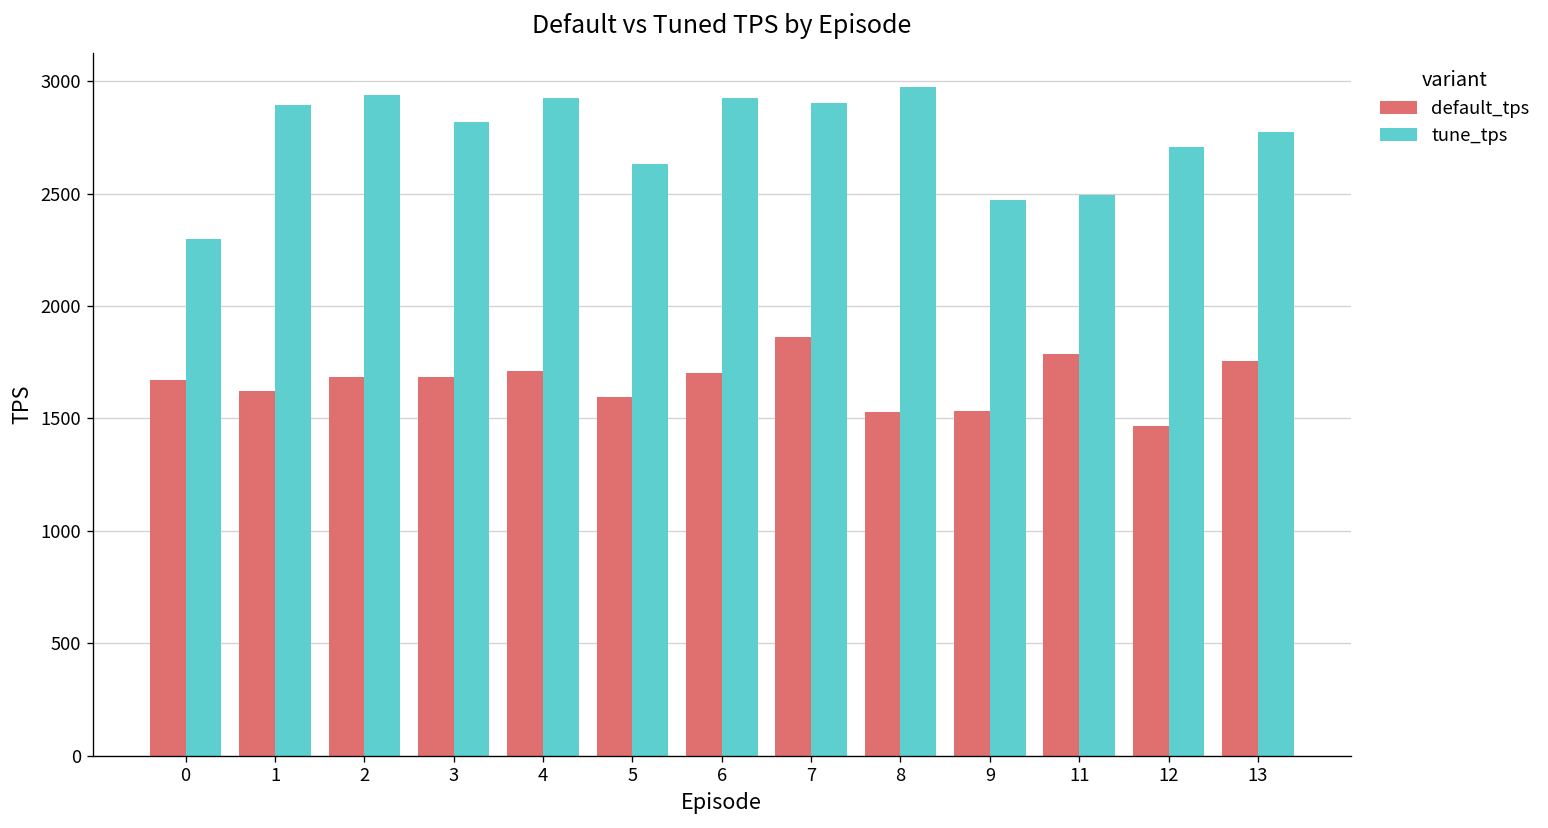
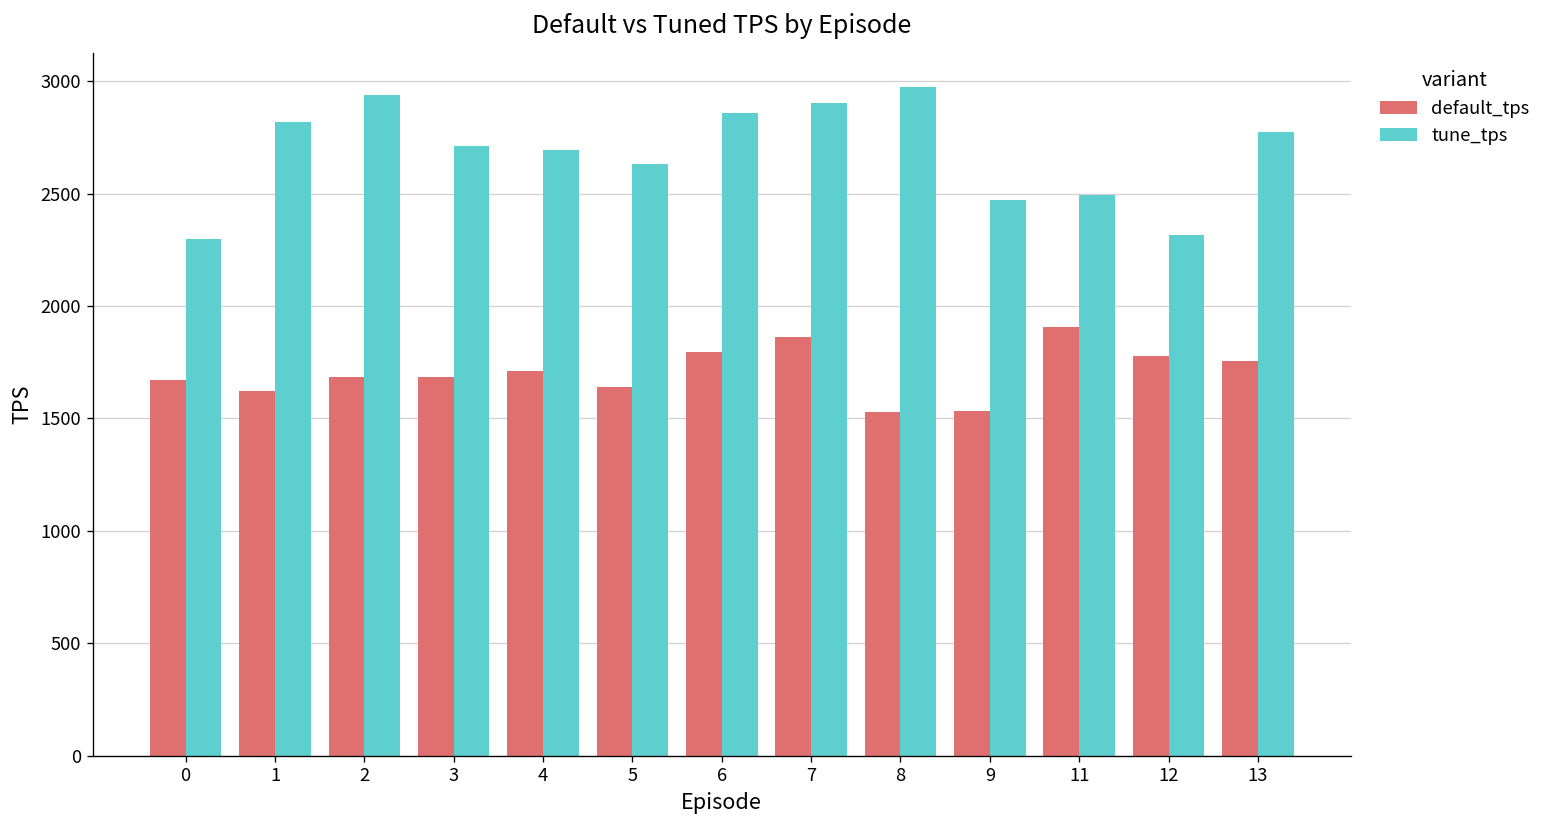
tune_tps, 1: 2890 -> 2820
tune_tps, 3: 2820 -> 2710
tune_tps, 4: 2920 -> 2700
default_tps, 5: 1590 -> 1640
default_tps, 6: 1700 -> 1800
tune_tps, 6: 2920 -> 2860
default_tps, 11: 1790 -> 1910
default_tps, 12: 1470 -> 1780
tune_tps, 12: 2710 -> 2310
